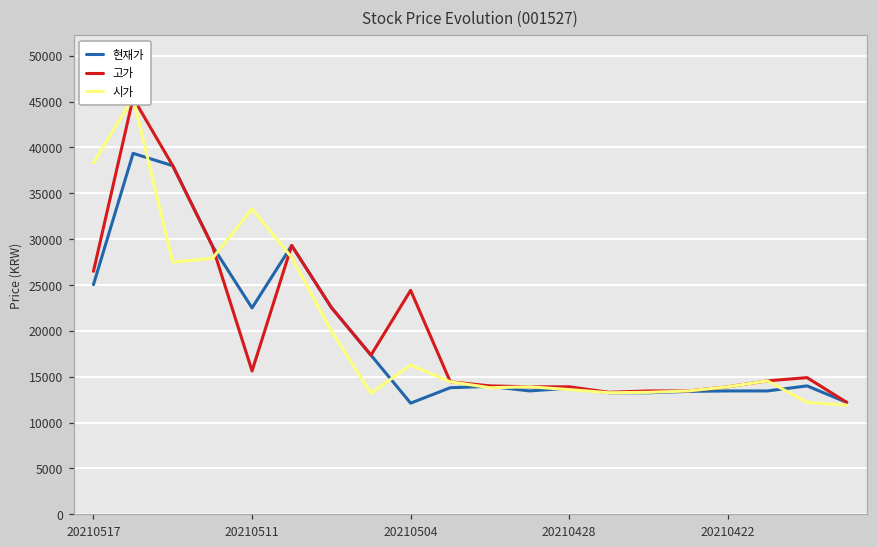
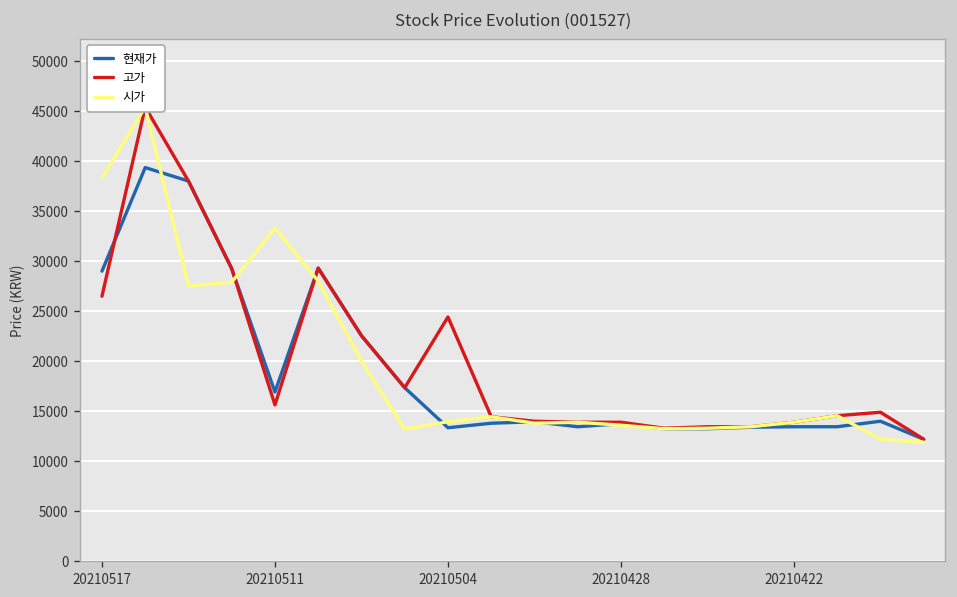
현재가, 20210517: 25000 -> 29000
현재가, 20210511: 23000 -> 17000
현재가, 20210504: 12000 -> 13000
시가, 20210504: 16000 -> 14000
